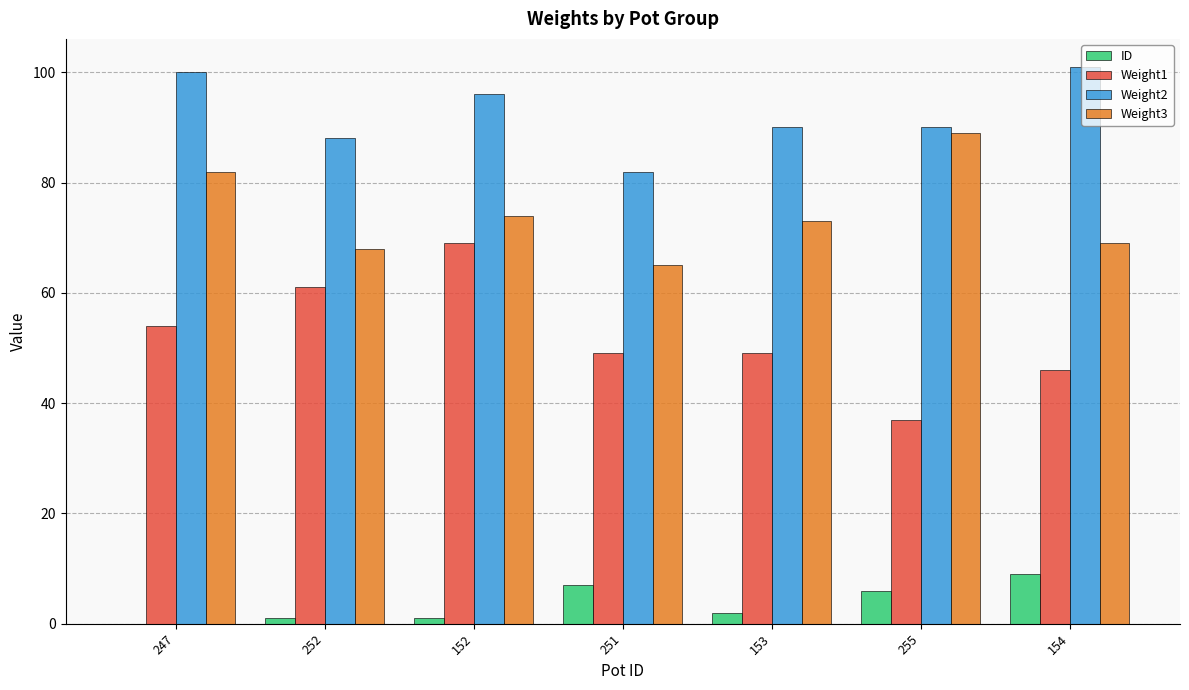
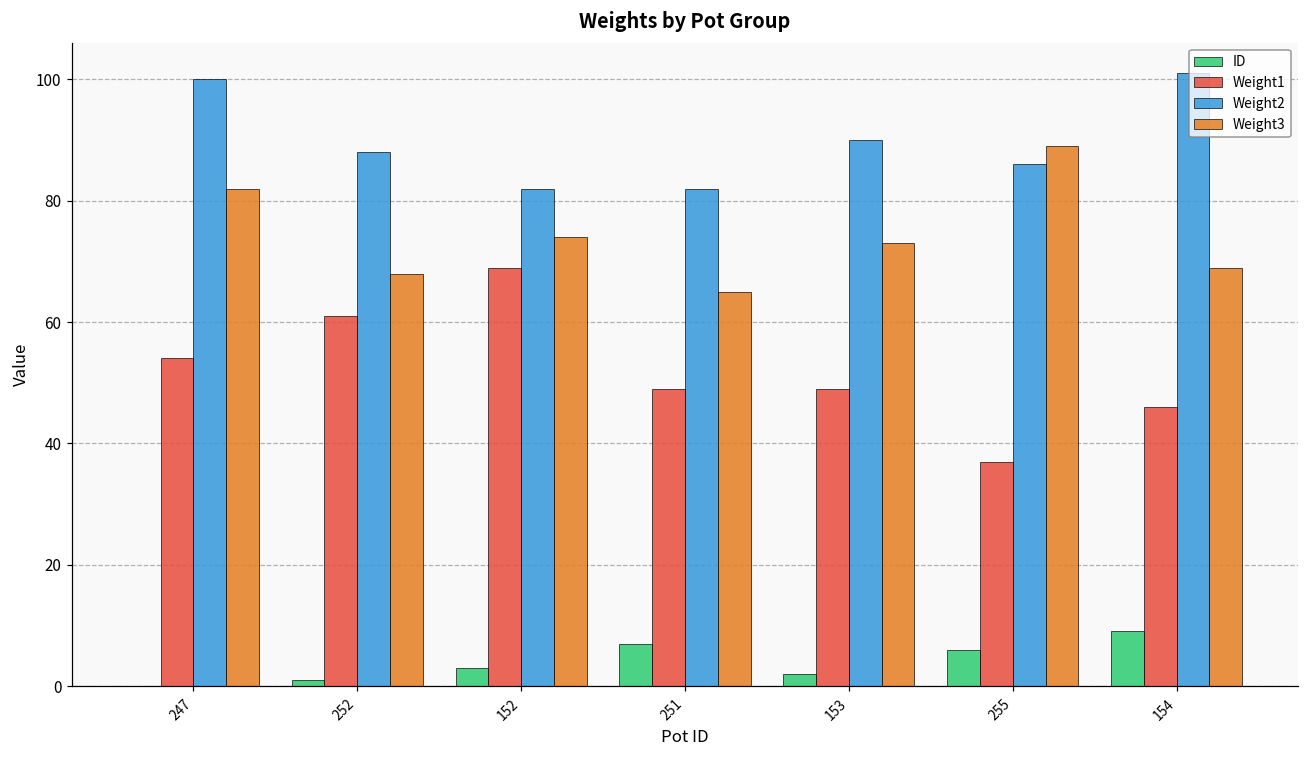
ID, 152: 1 -> 3
Weight2, 152: 96 -> 82
Weight2, 255: 90 -> 86
